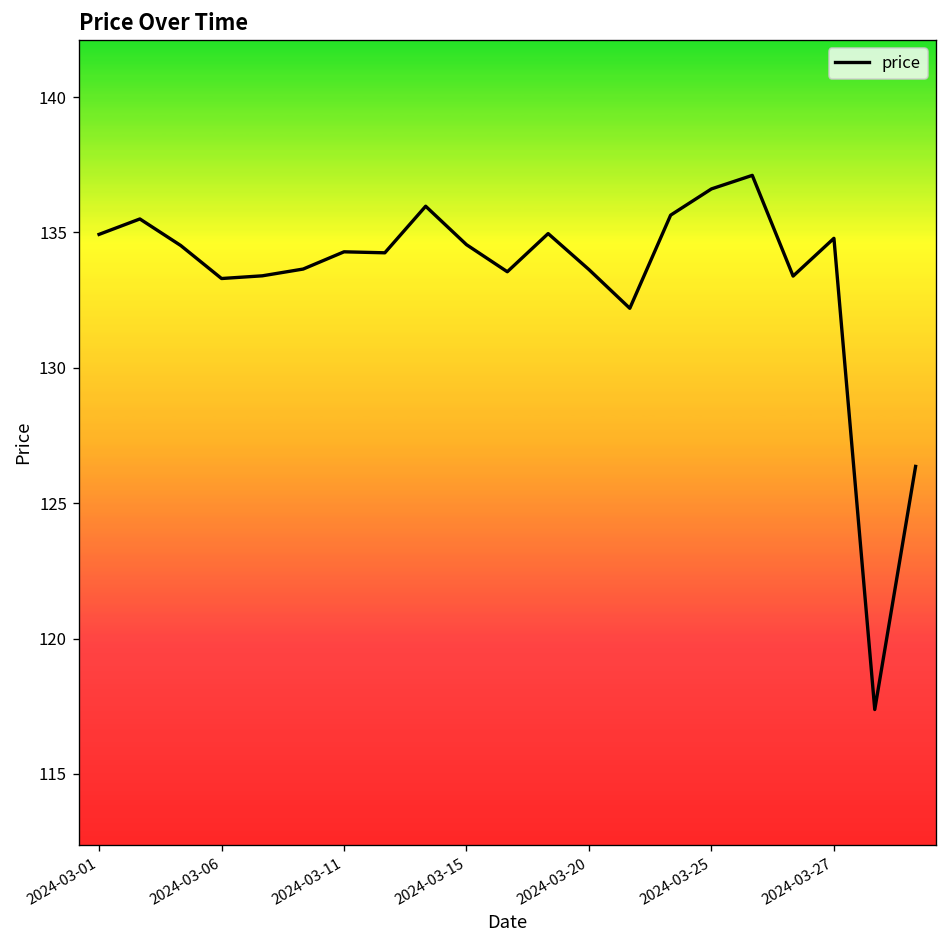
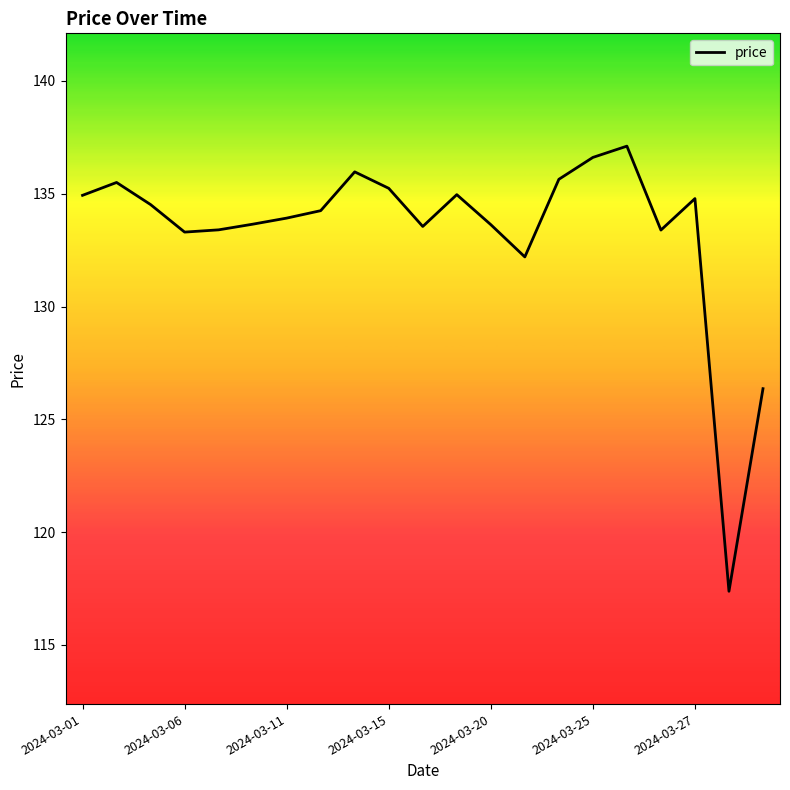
2024-03-11: 134.3 -> 133.9
2024-03-15: 134.6 -> 135.2
